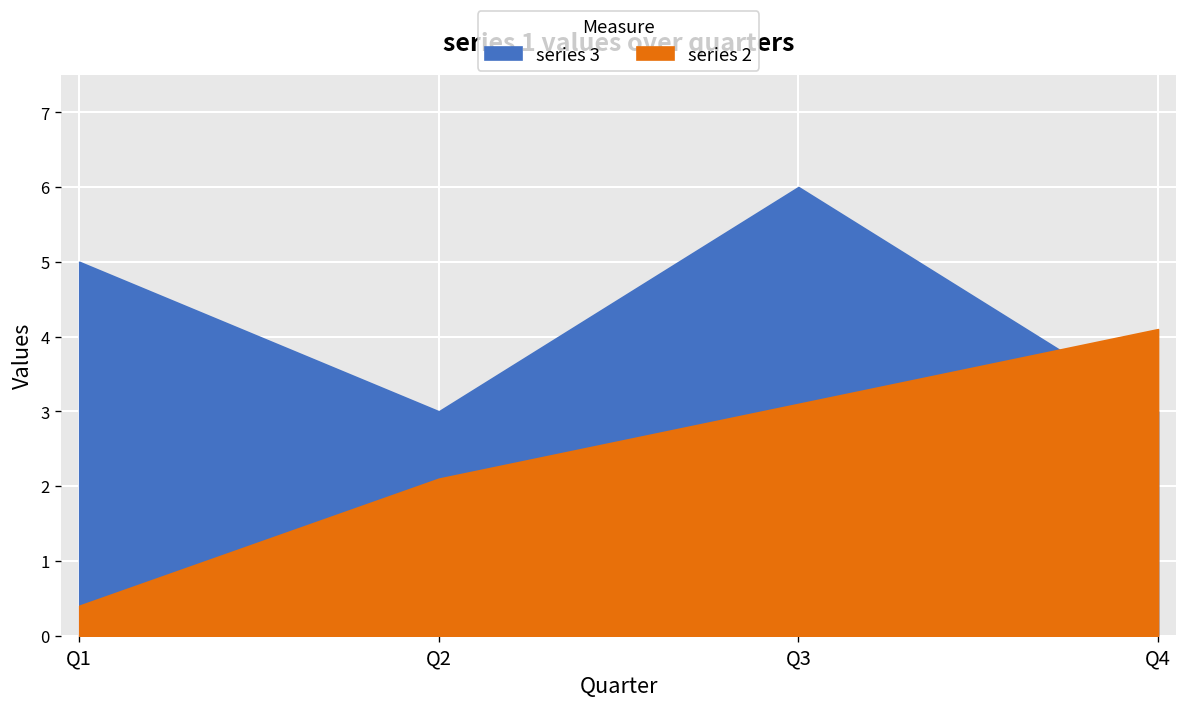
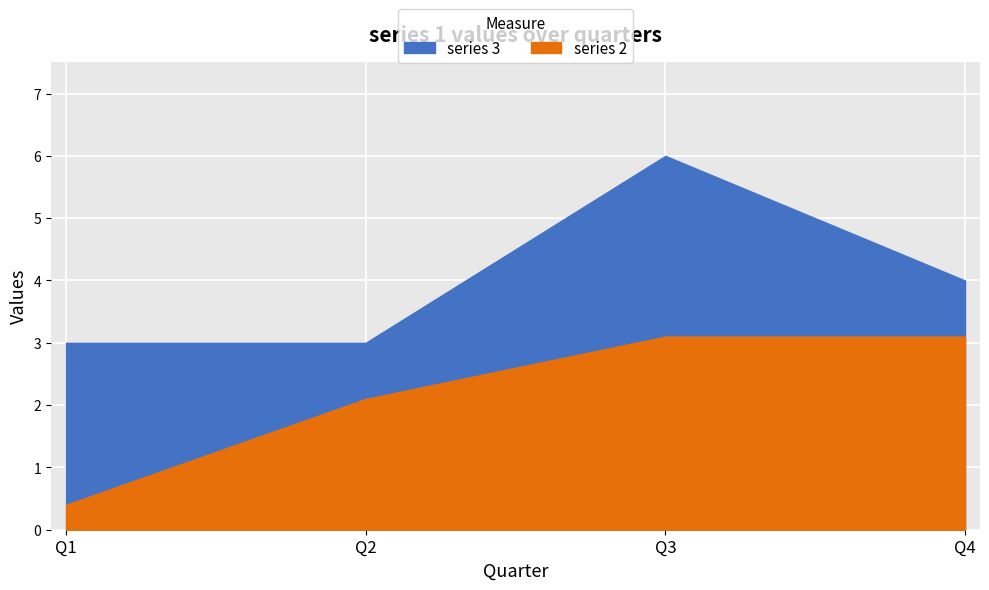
series 3, Q1: 5 -> 3
series 3, Q4: 3 -> 4
series 2, Q4: 4.1 -> 3.1
